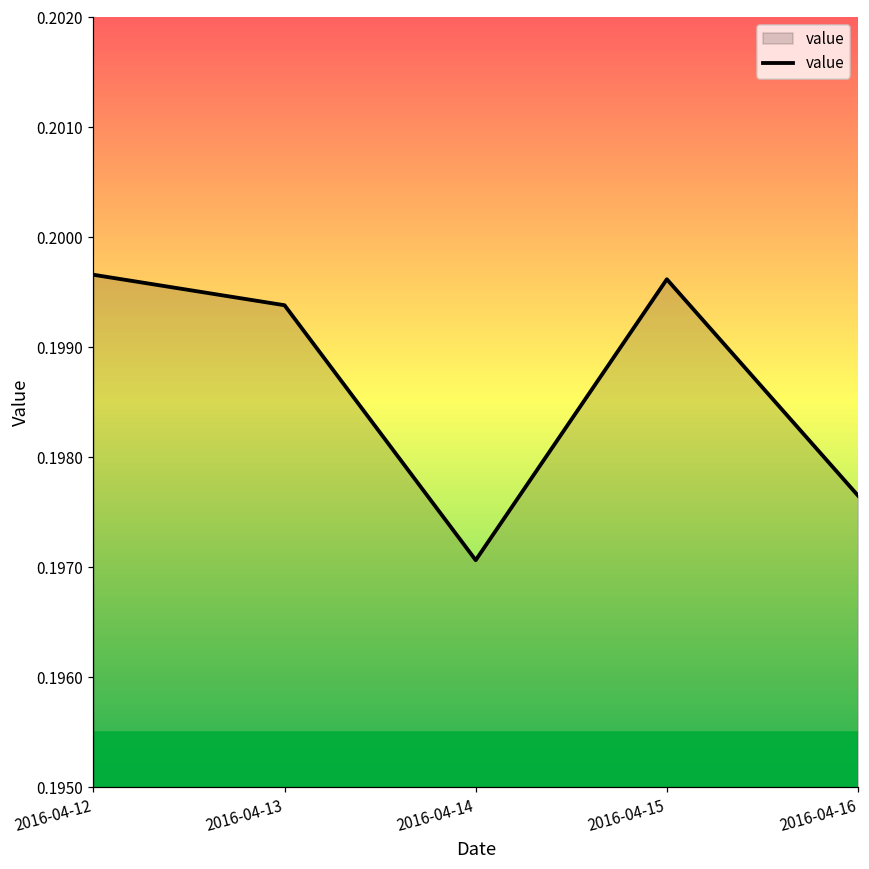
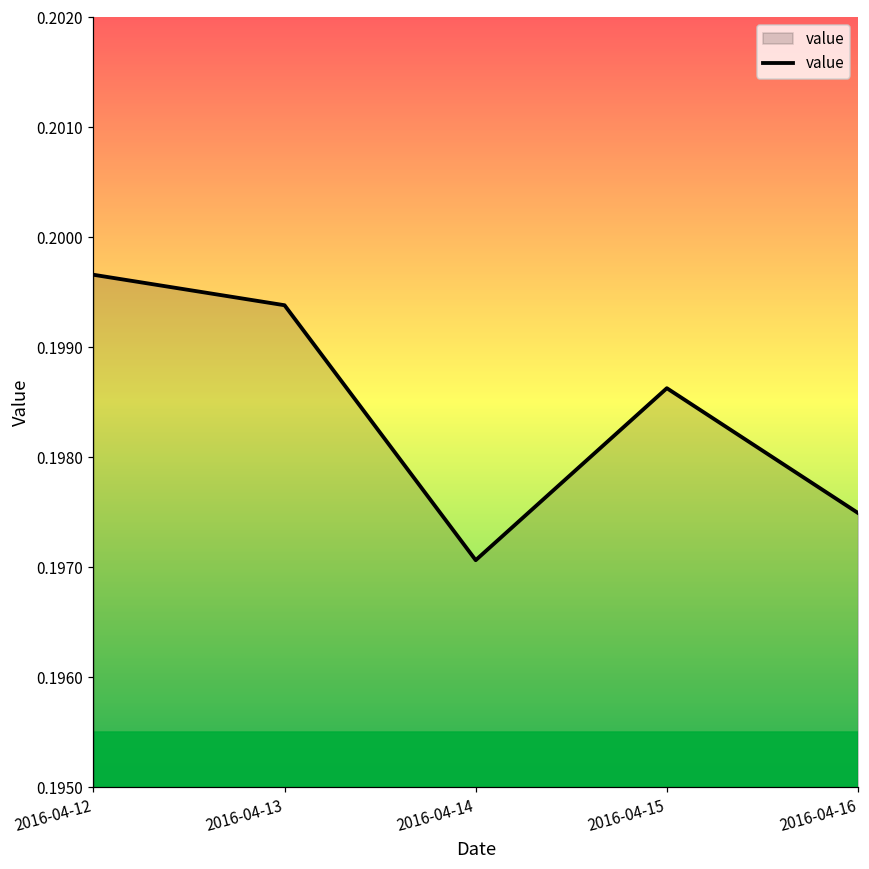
2016-04-15: 0.19962 -> 0.19863
2016-04-16: 0.19765 -> 0.19749
